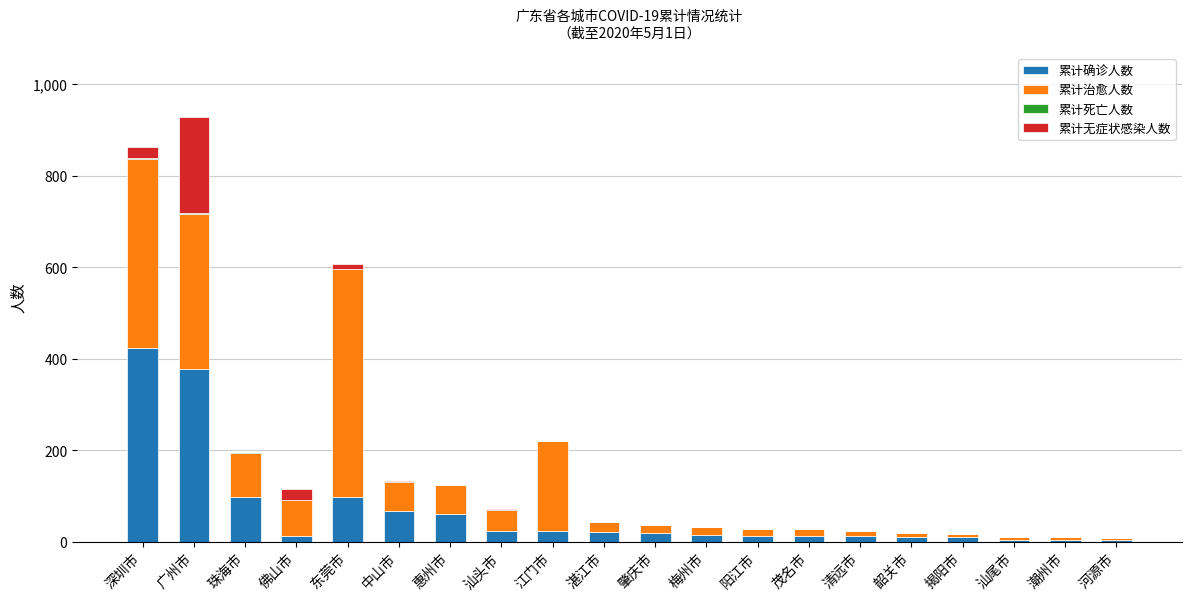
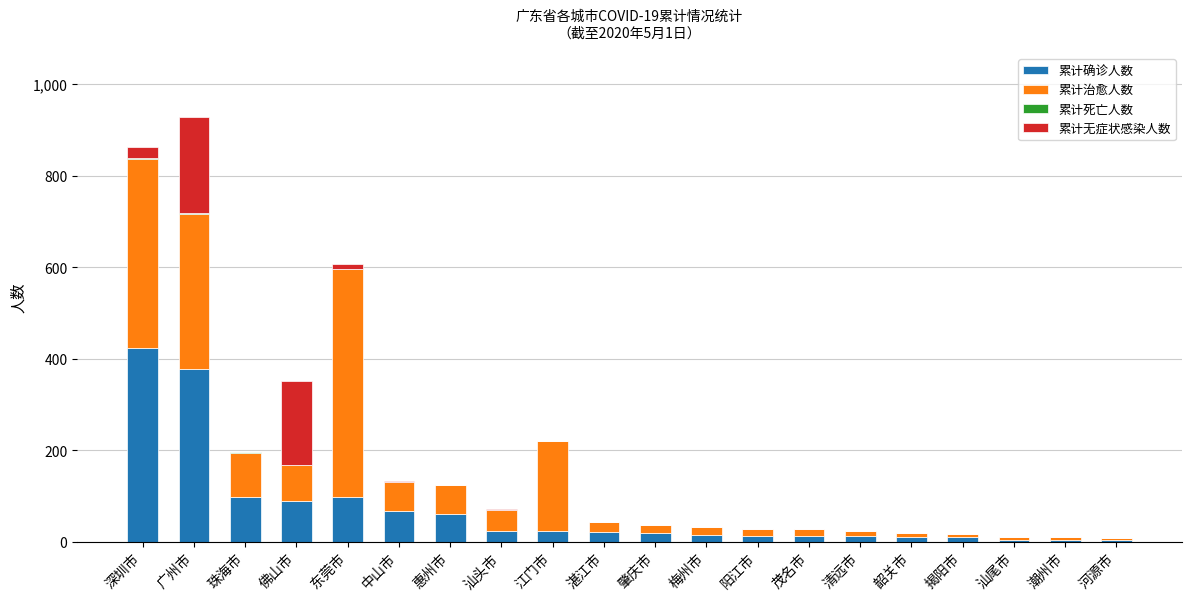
累计确诊人数, 佛山市: 10 -> 90
累计无症状感染人数, 佛山市: 20 -> 180
